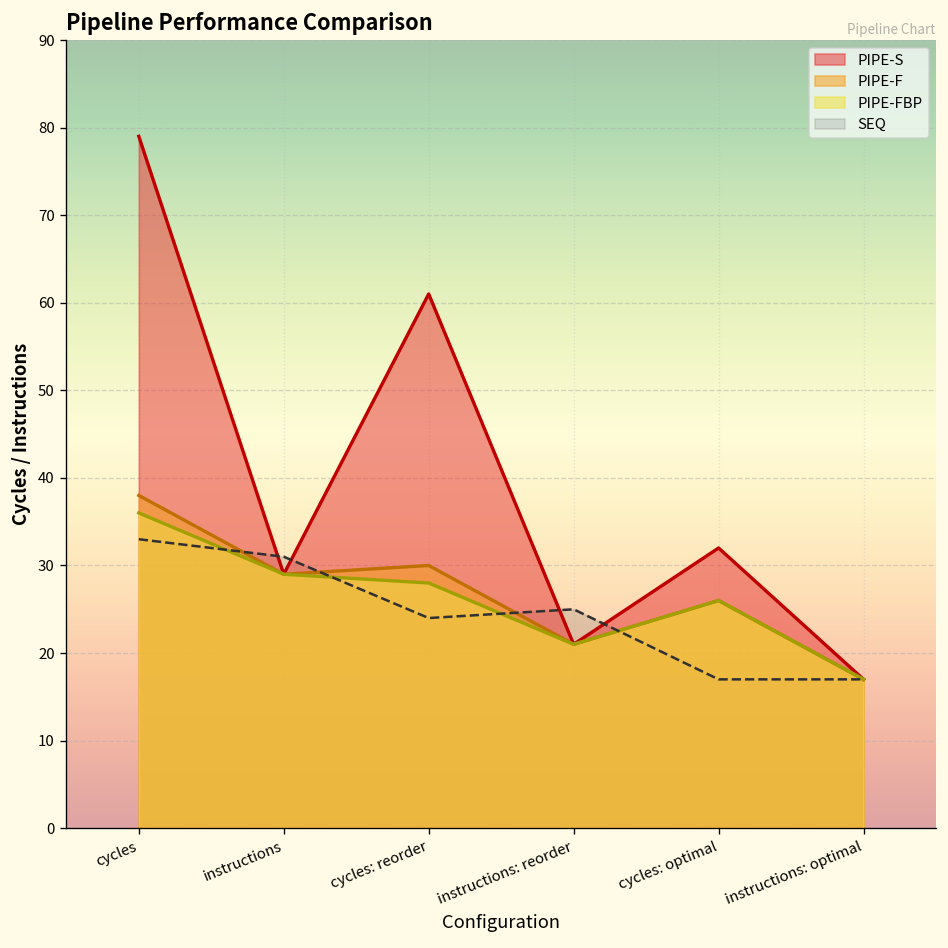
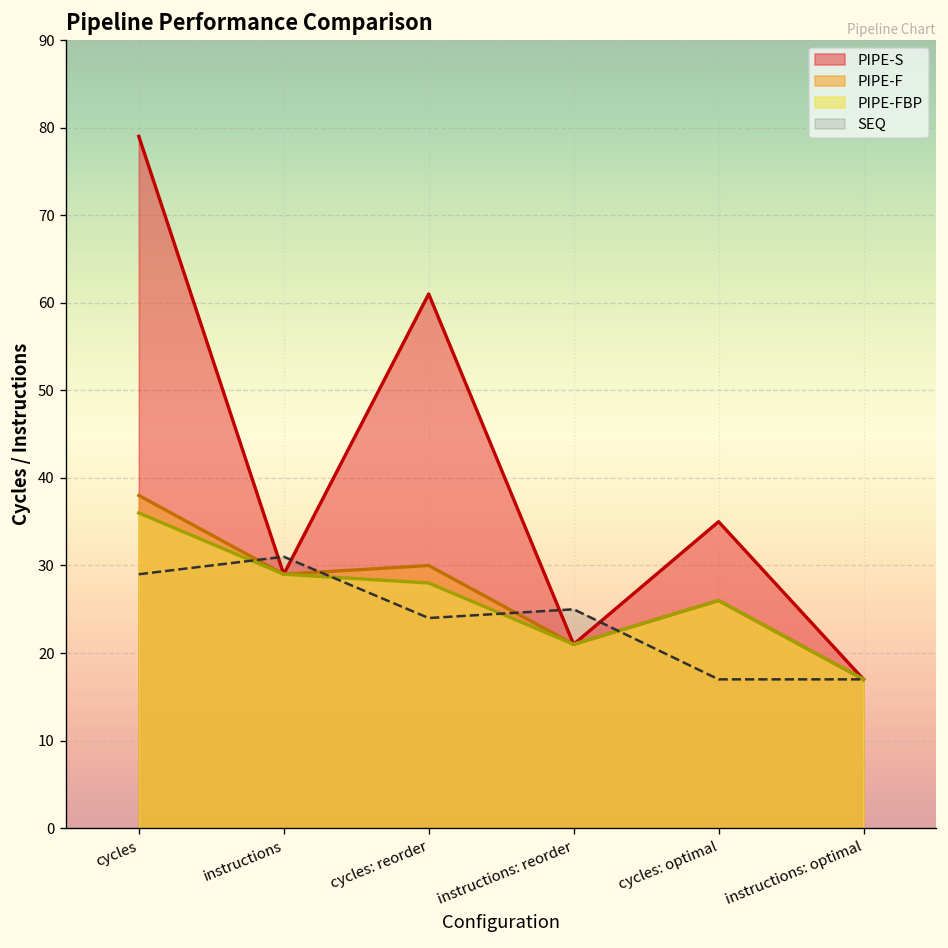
SEQ, cycles: 33 -> 29
PIPE-S, cycles: optimal: 32 -> 35
